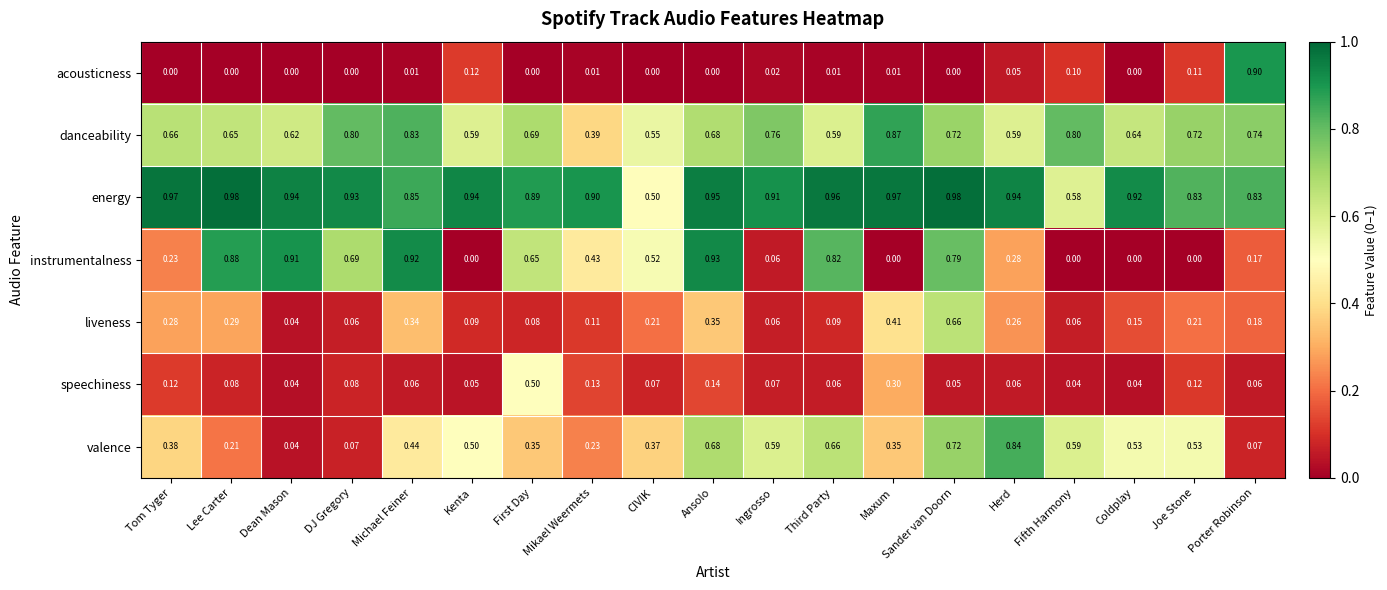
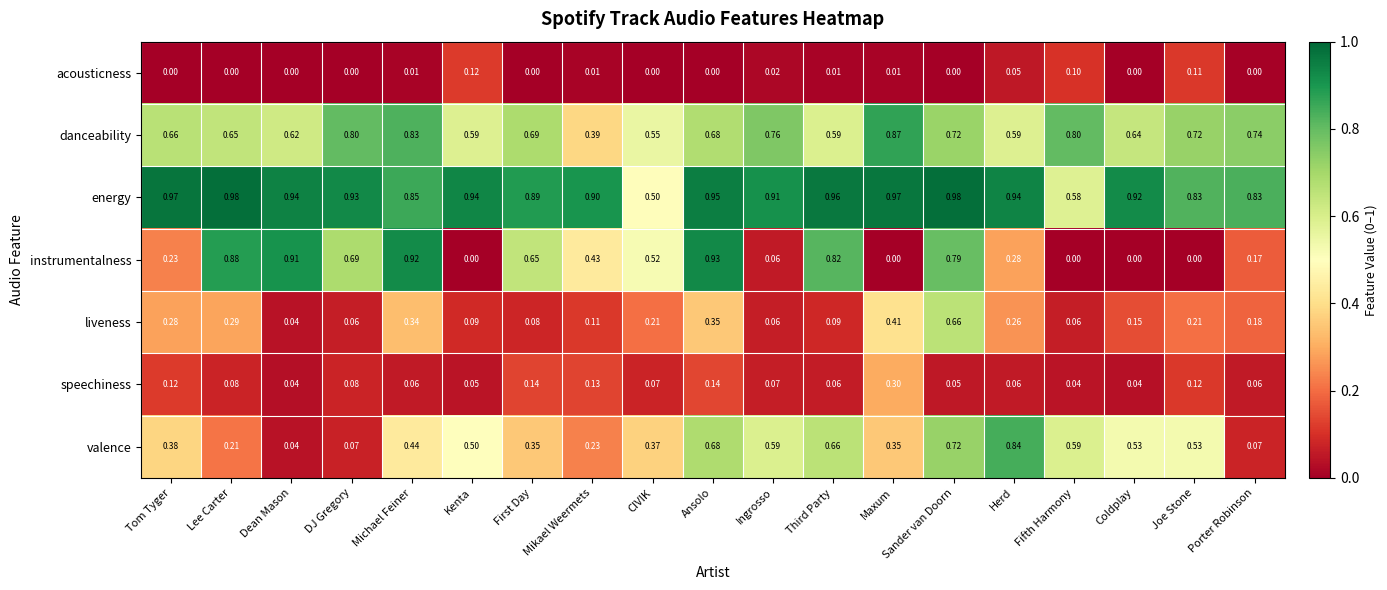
acousticness, Porter Robinson: 0.90 -> 0.00
speechiness, First Day: 0.50 -> 0.14
